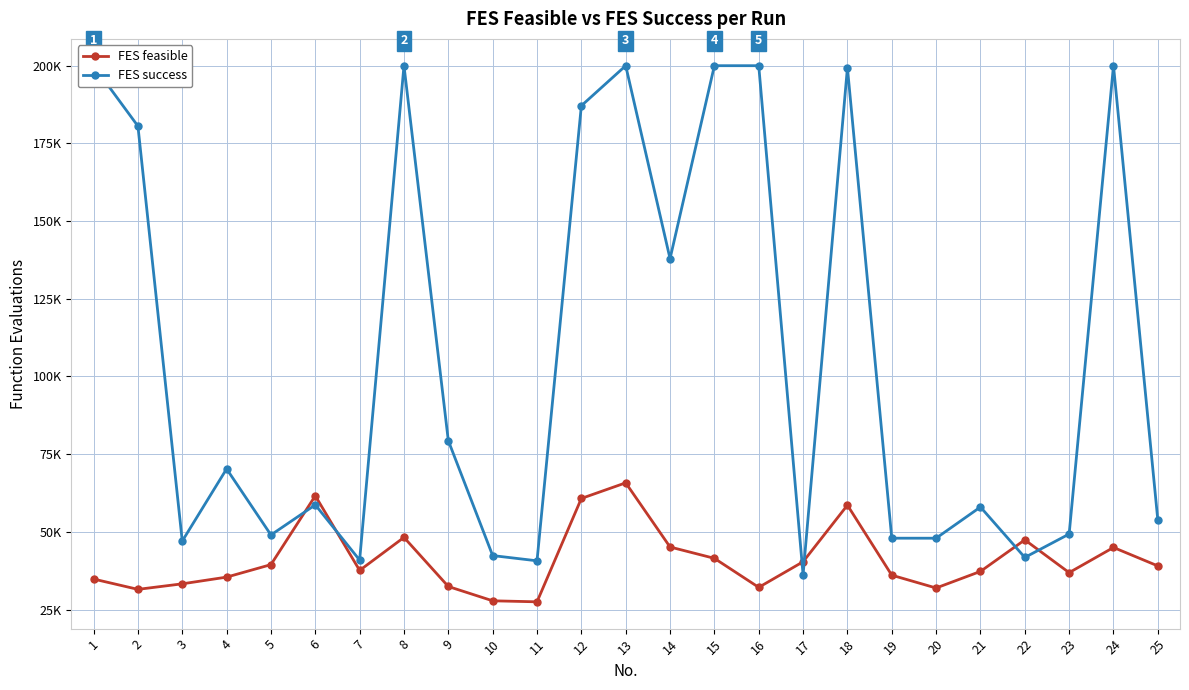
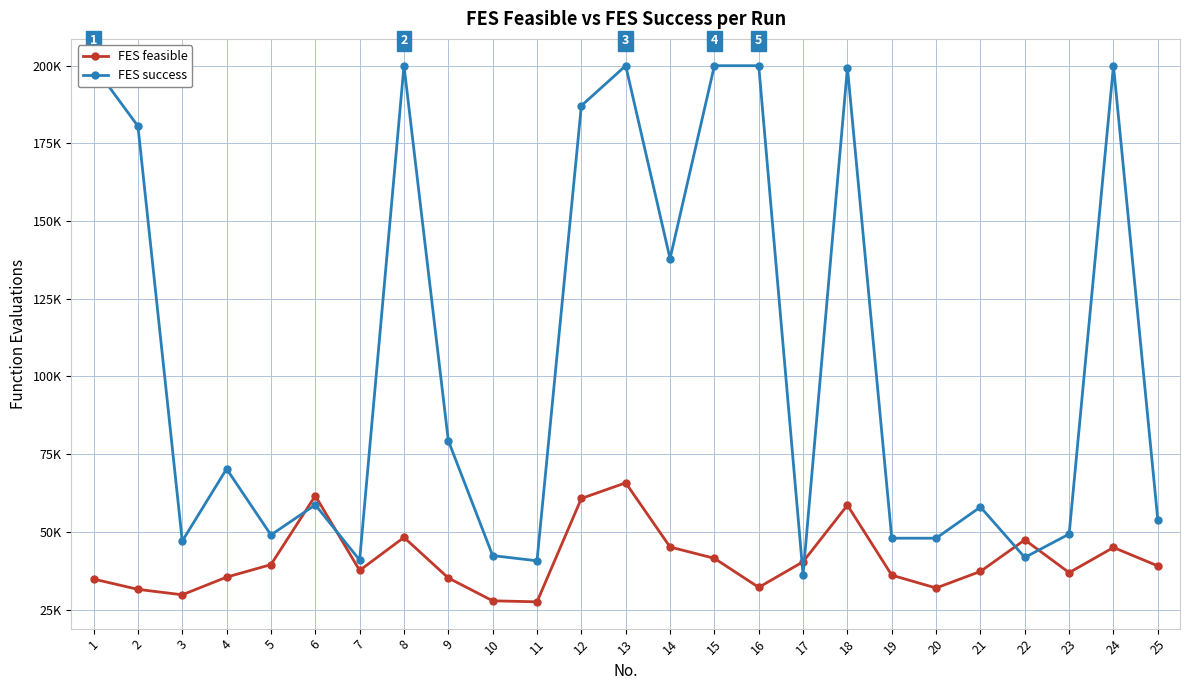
FES feasible, 3: 33000 -> 30000
FES feasible, 9: 32000 -> 35000
